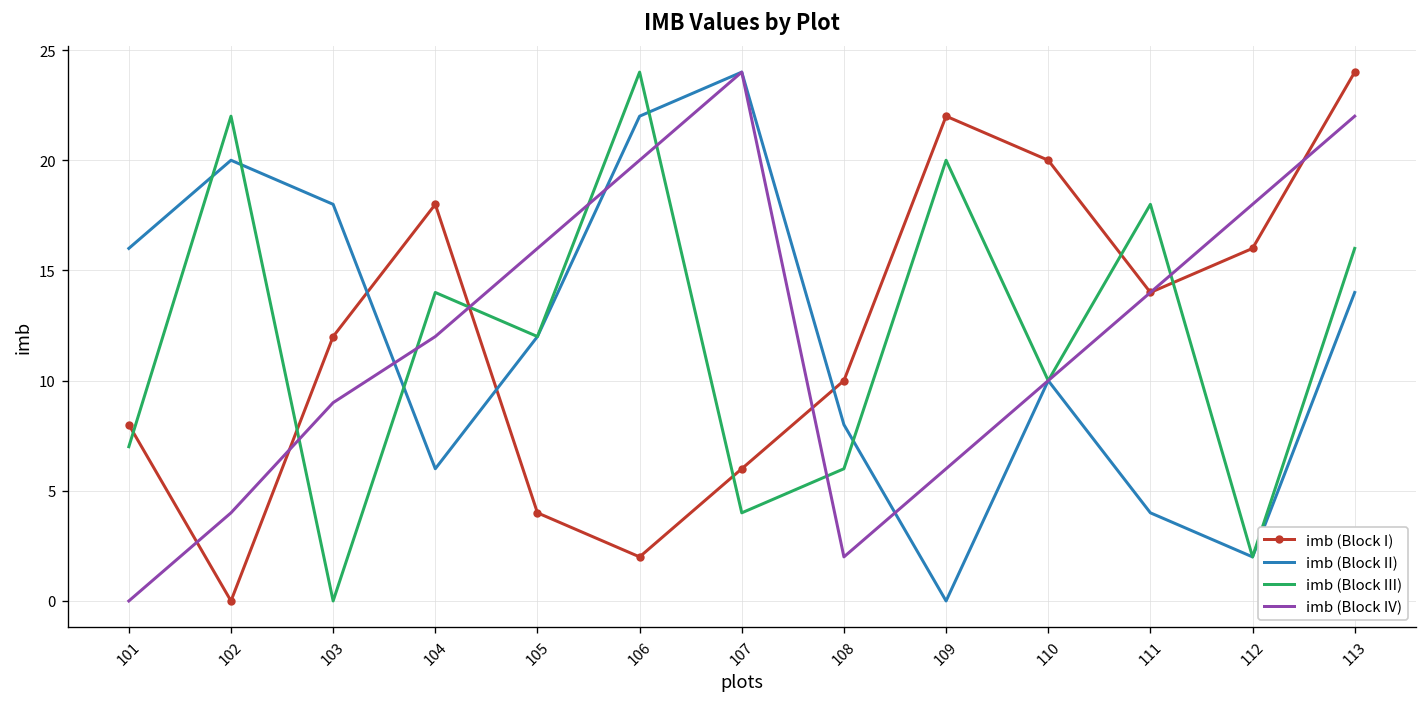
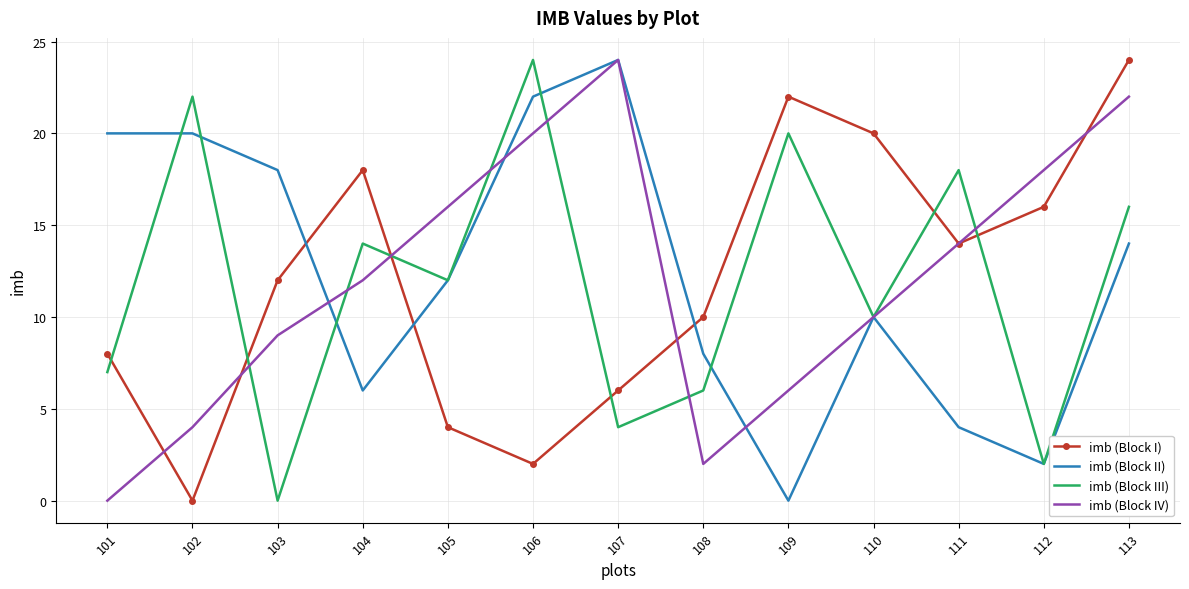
imb (Block II), 101: 16 -> 20
